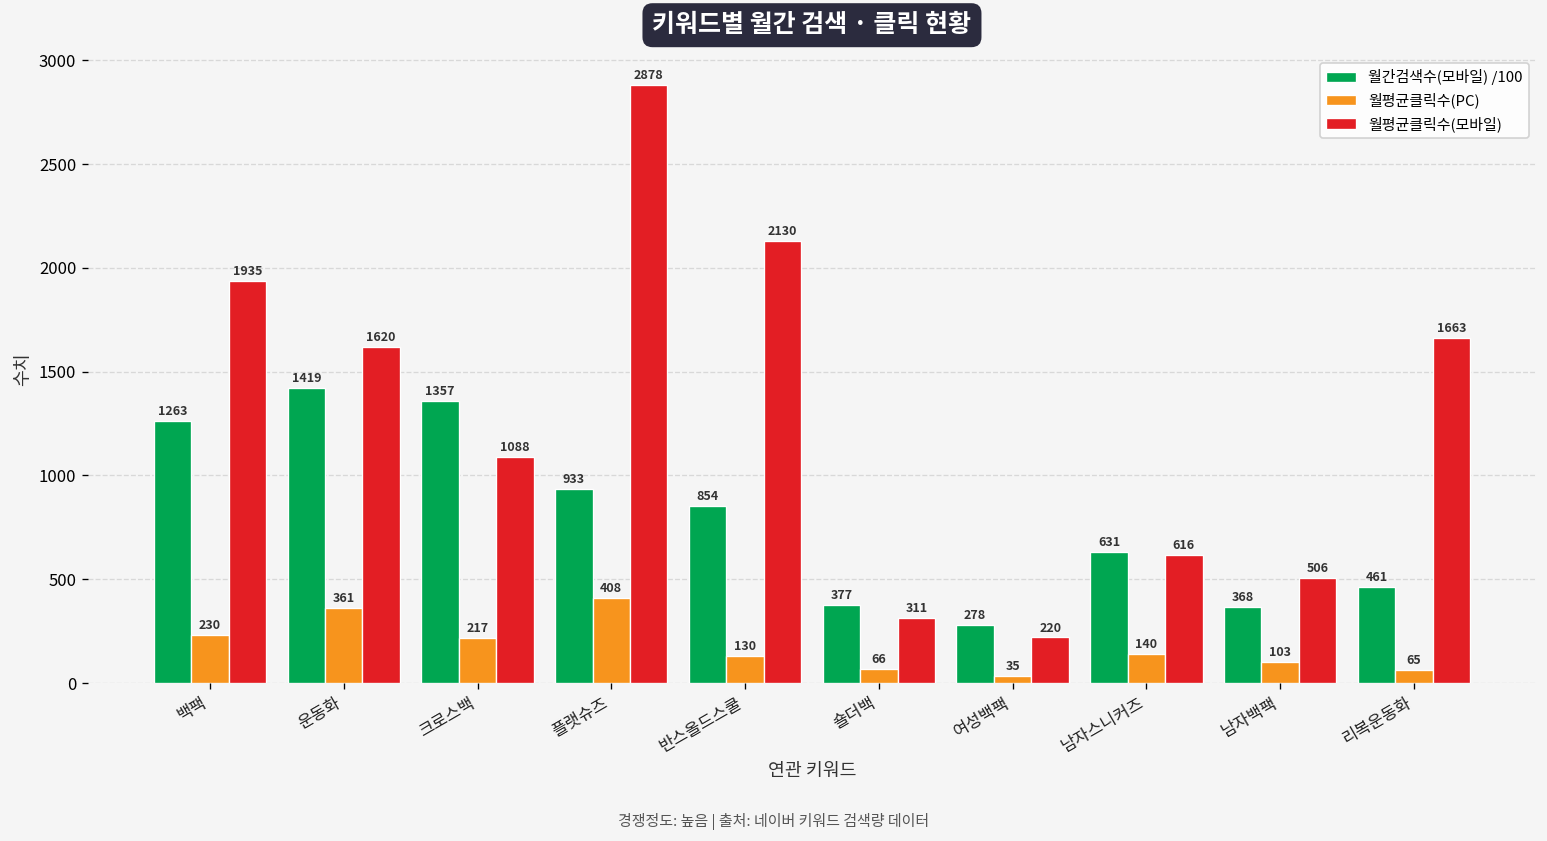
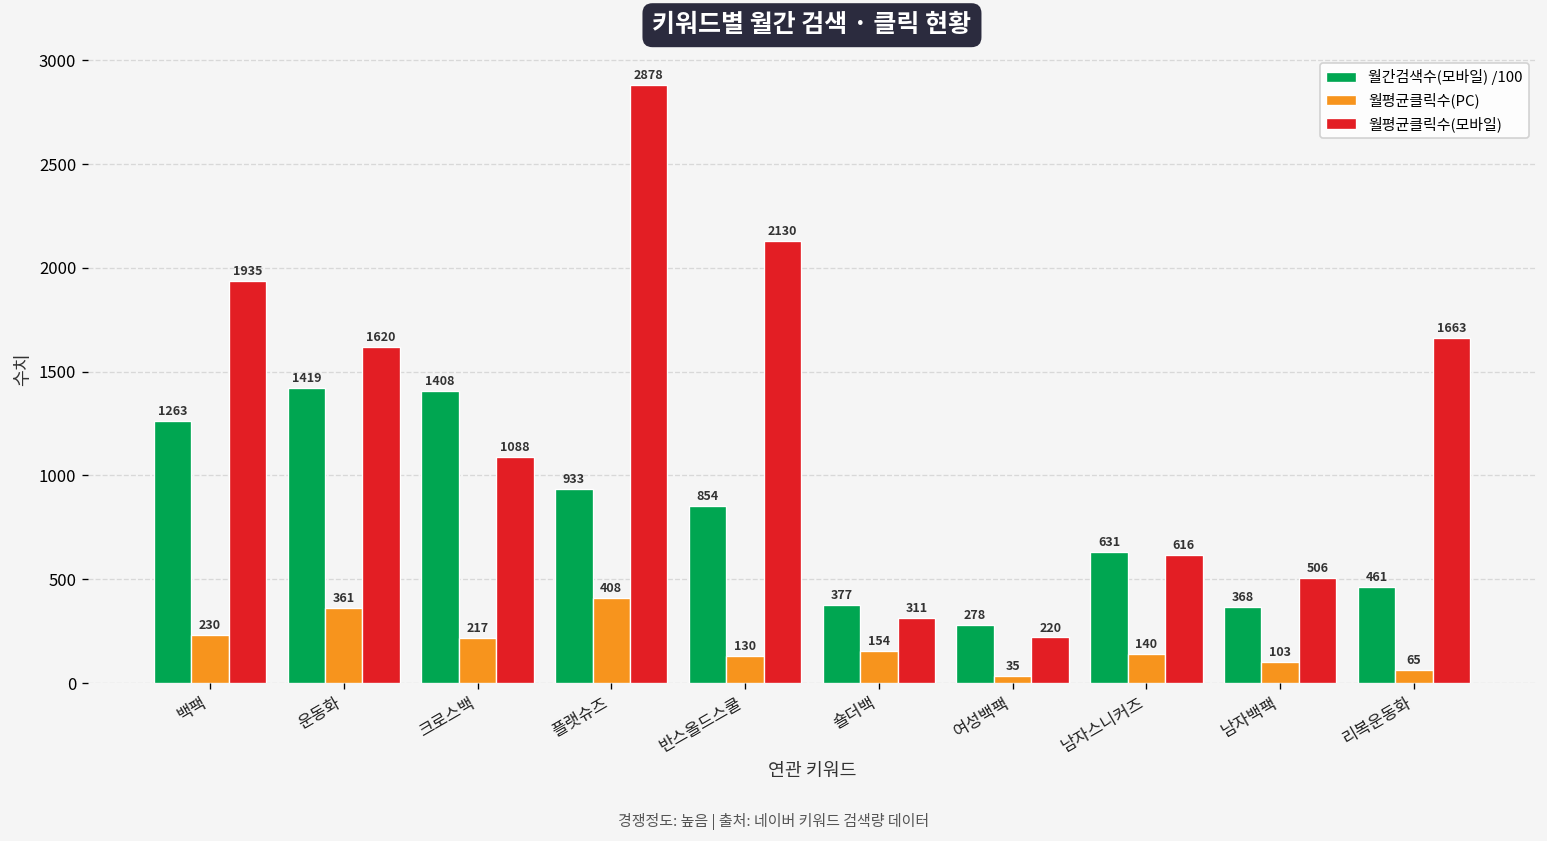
월간검색수(모바일) /100, 크로스백: 1357 -> 1408
월평균클릭수(PC), 숄더백: 66 -> 154
